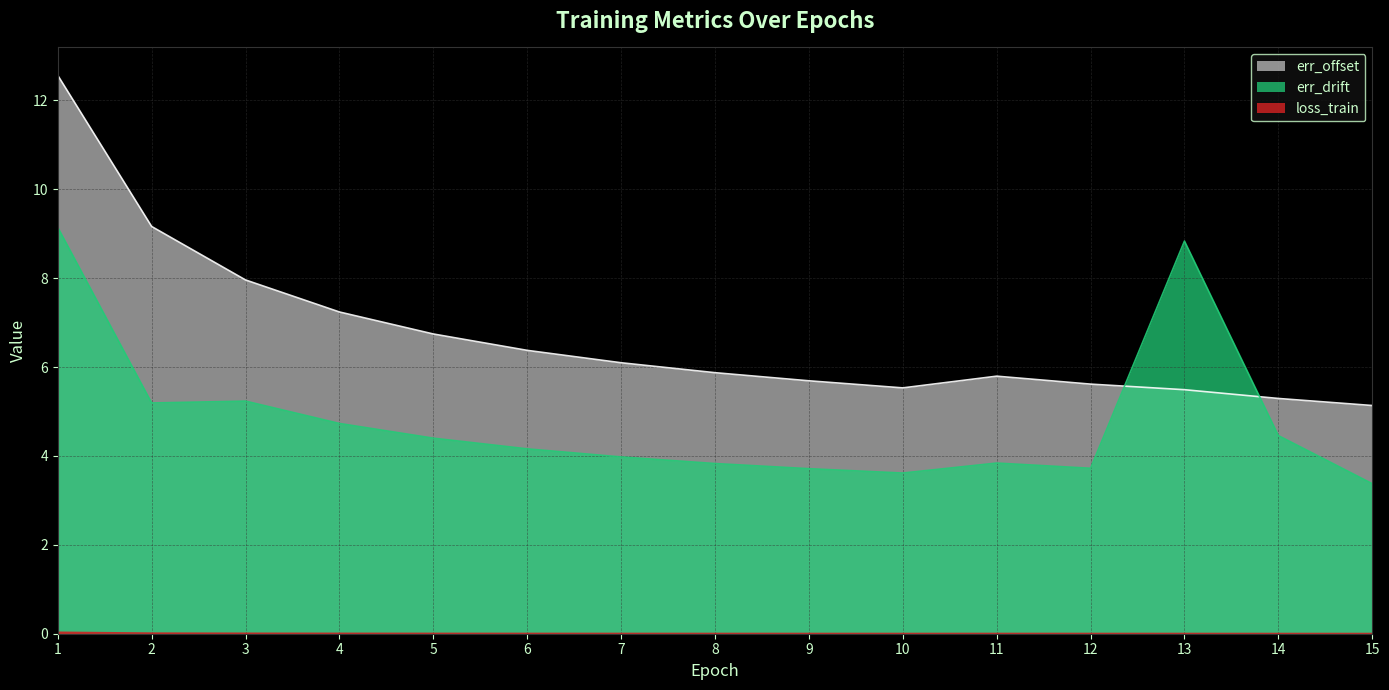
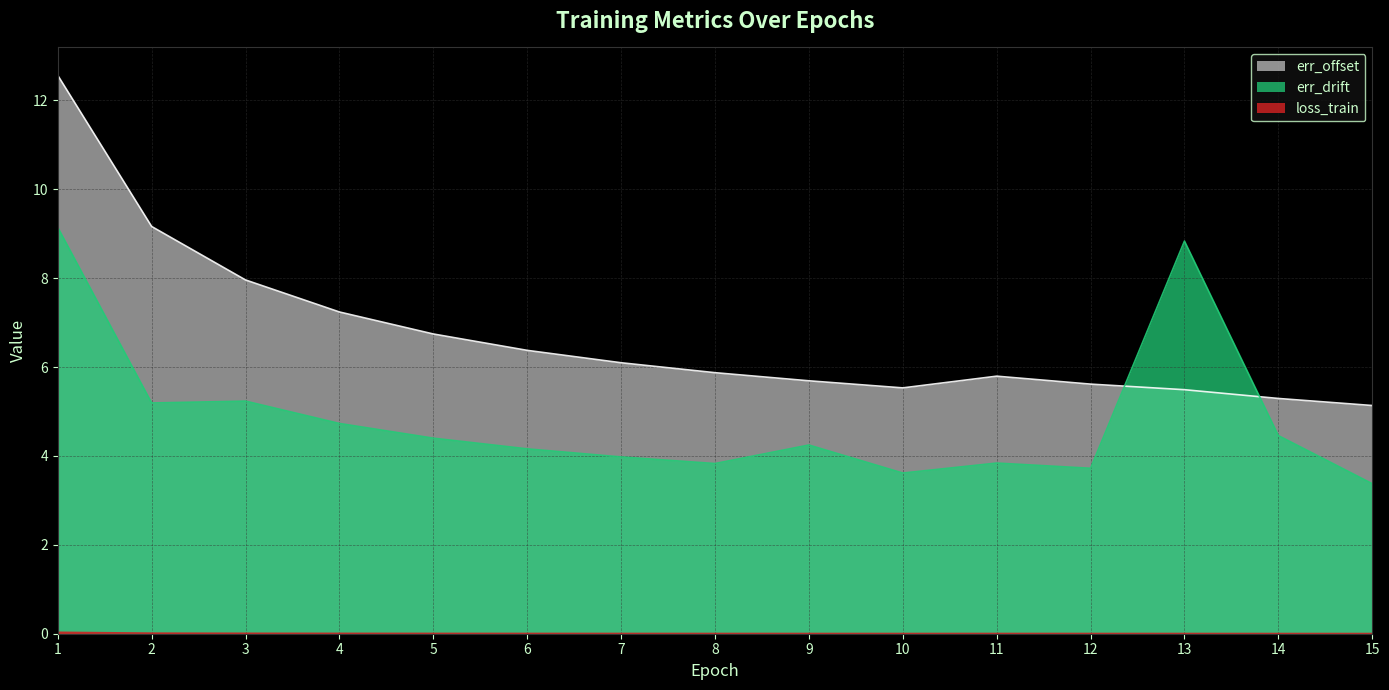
err_drift, 9: 3.7 -> 4.2
